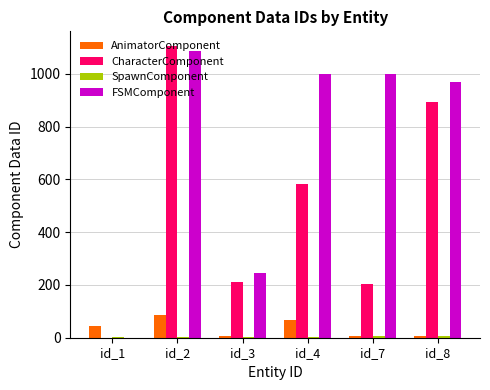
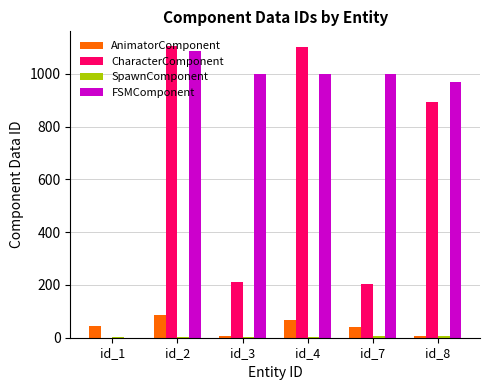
FSMComponent, id_3: 250 -> 1000
CharacterComponent, id_4: 580 -> 1100
AnimatorComponent, id_7: 10 -> 40
